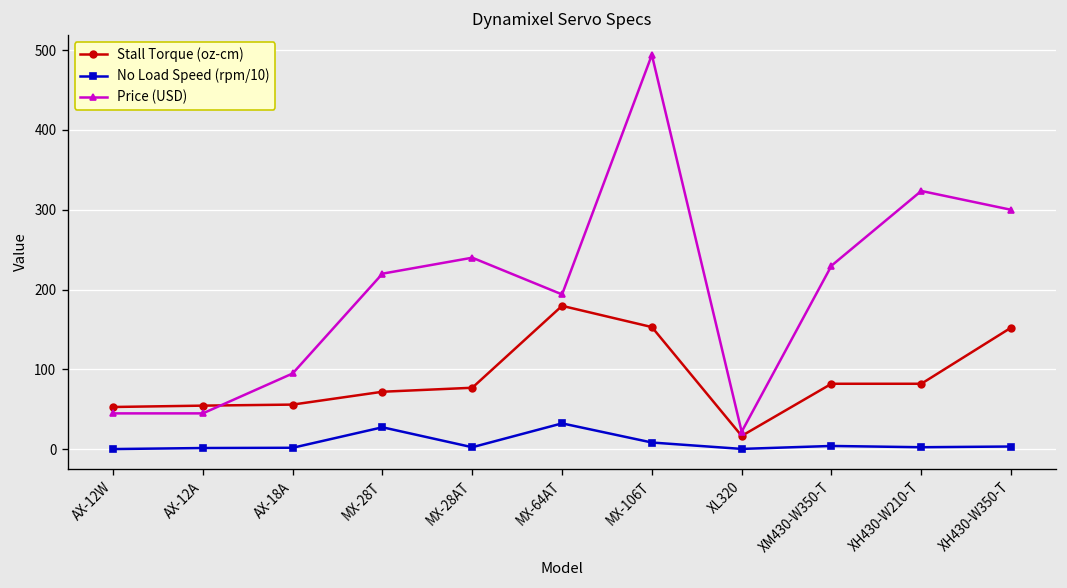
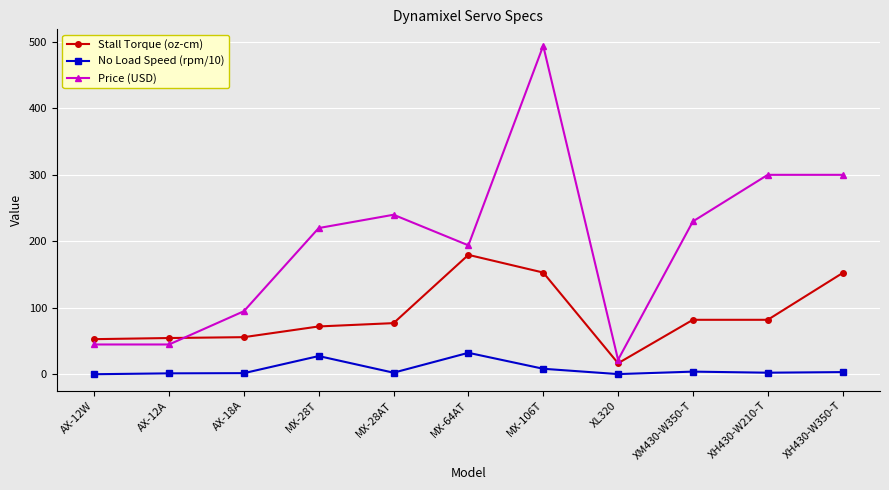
Price (USD), XH430-W210-T: 320 -> 300
